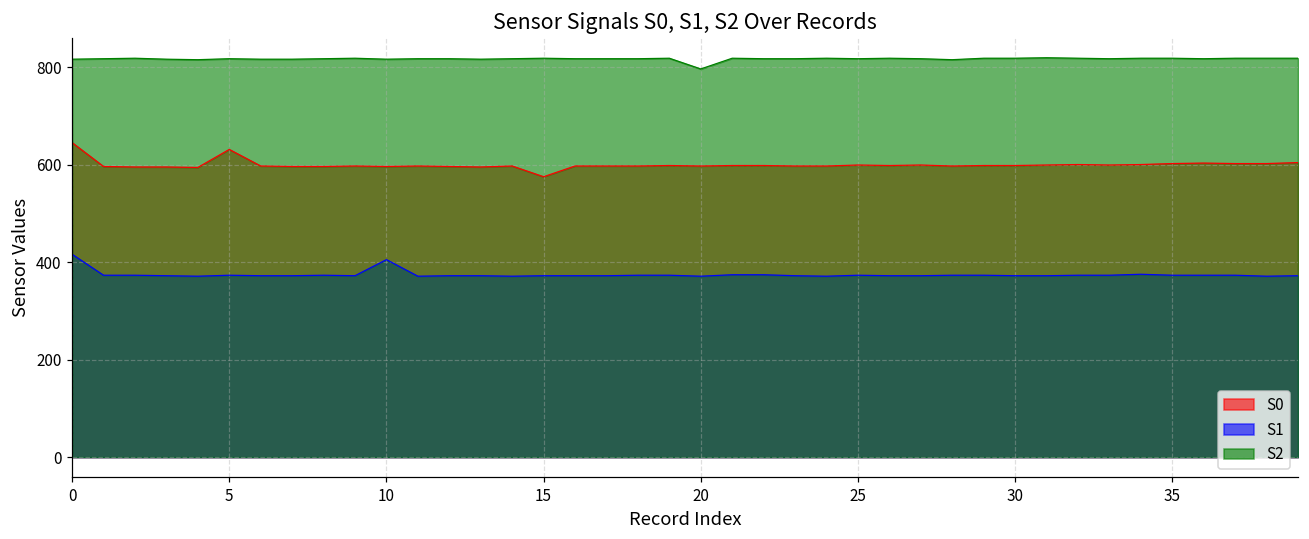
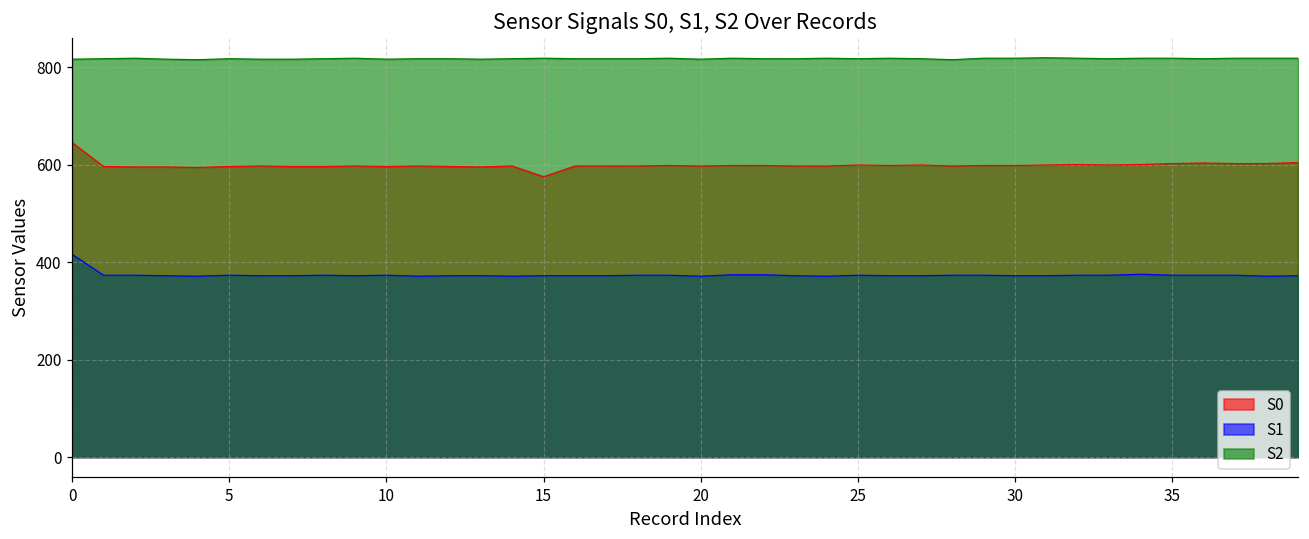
S0, 5: 630 -> 600
S1, 10: 410 -> 370
S2, 20: 800 -> 820
